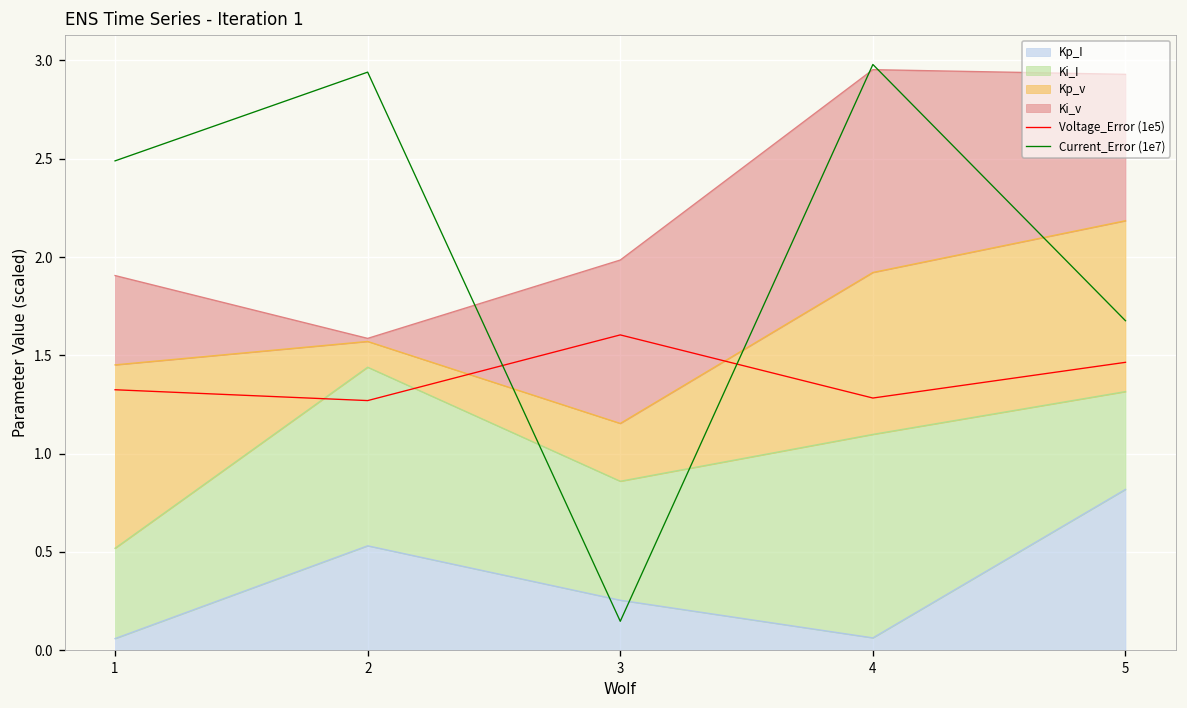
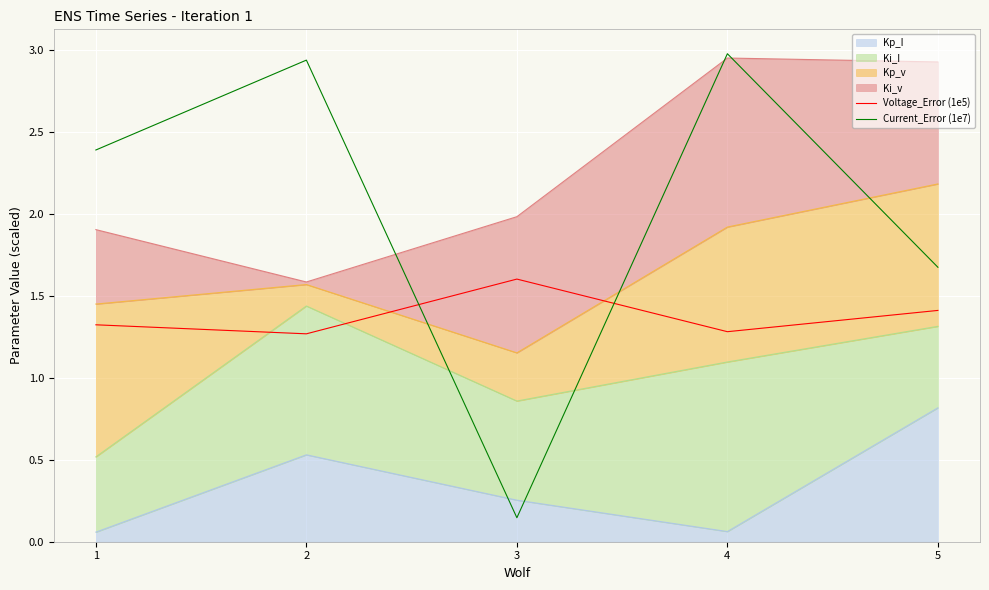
Current_Error (1e7), 1: 2.49 -> 2.39
Voltage_Error (1e5), 5: 1.46 -> 1.41
